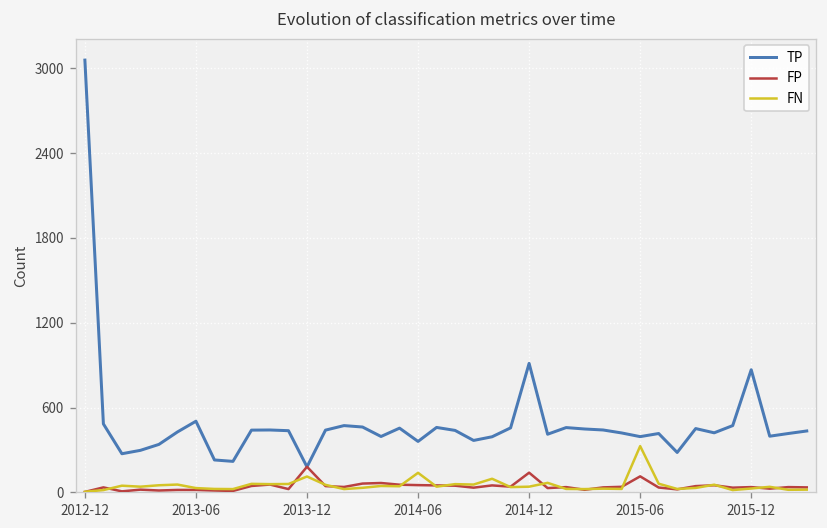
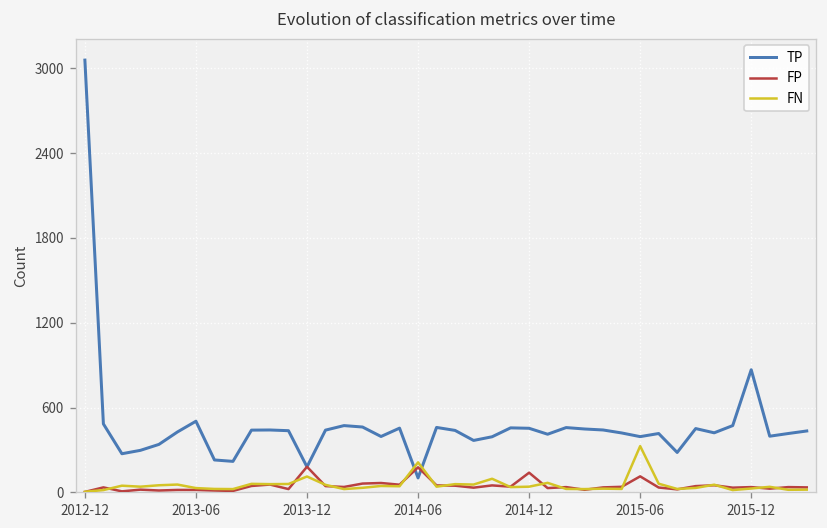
TP, 2014-06: 360 -> 100
FP, 2014-06: 50 -> 180
FN, 2014-06: 140 -> 210
TP, 2014-12: 910 -> 450
